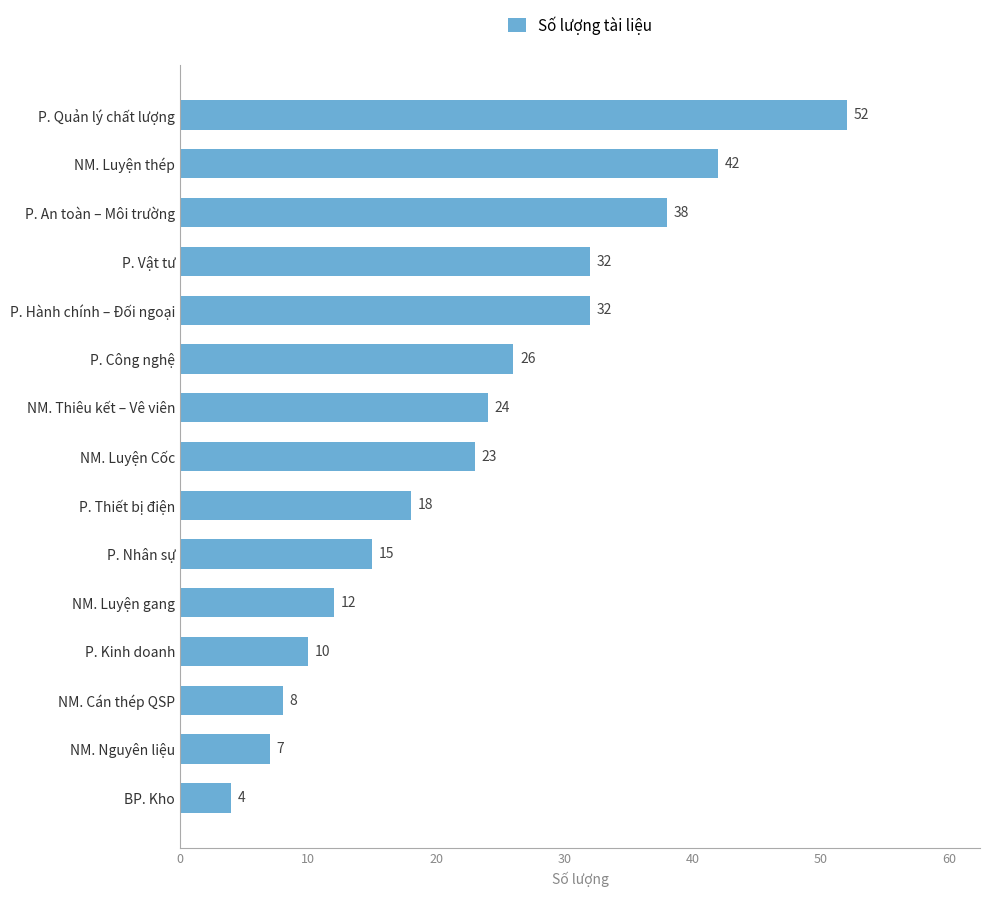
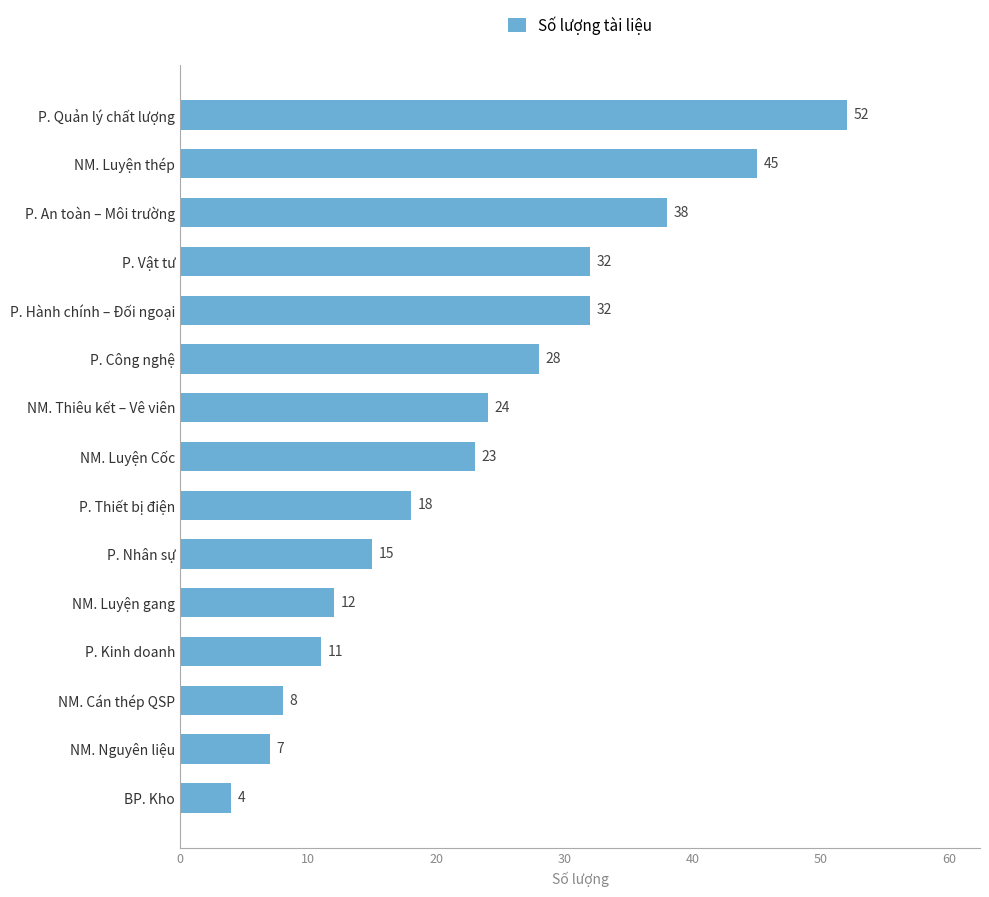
NM. Luyện thép: 42 -> 45
P. Công nghệ: 26 -> 28
P. Kinh doanh: 10 -> 11
